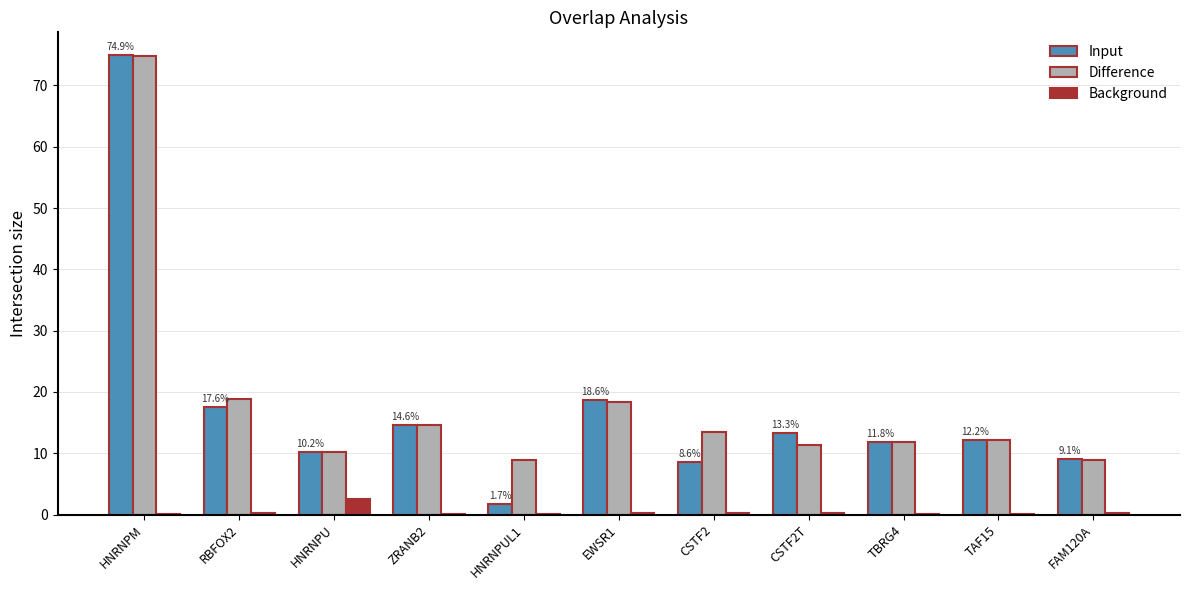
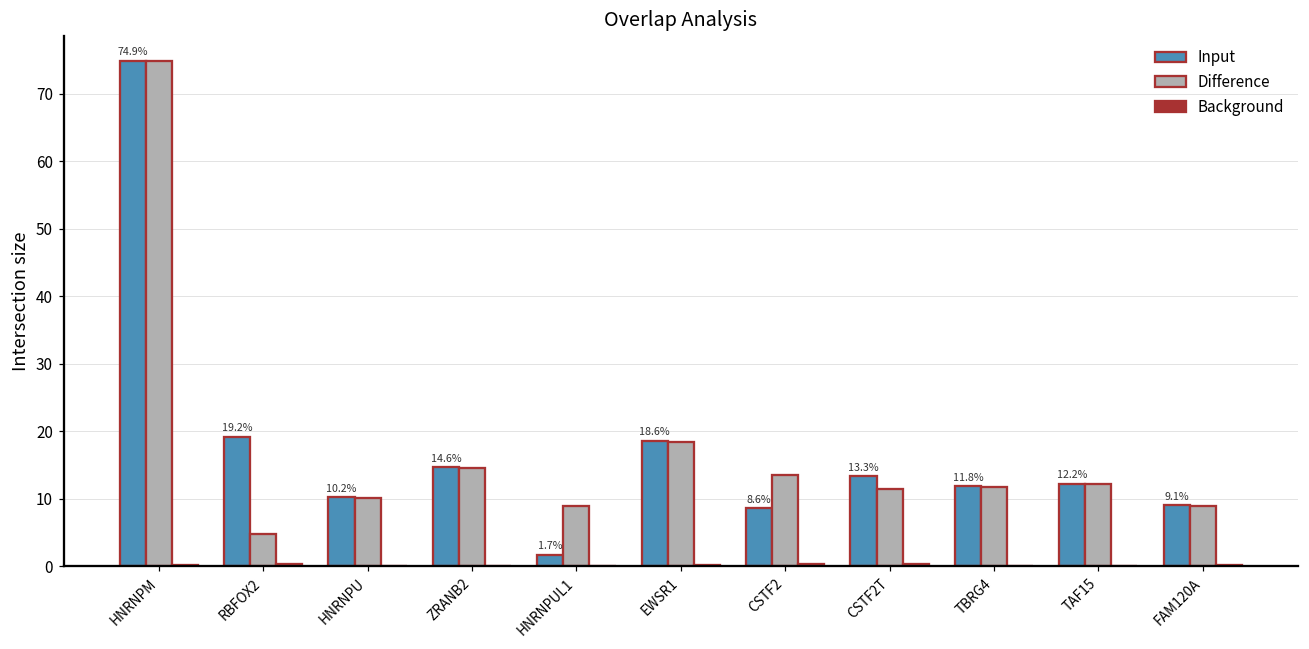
Input, RBFOX2: 17.6% -> 19.2%
Difference, RBFOX2: 19 -> 5
Background, HNRNPU: 3 -> 0
